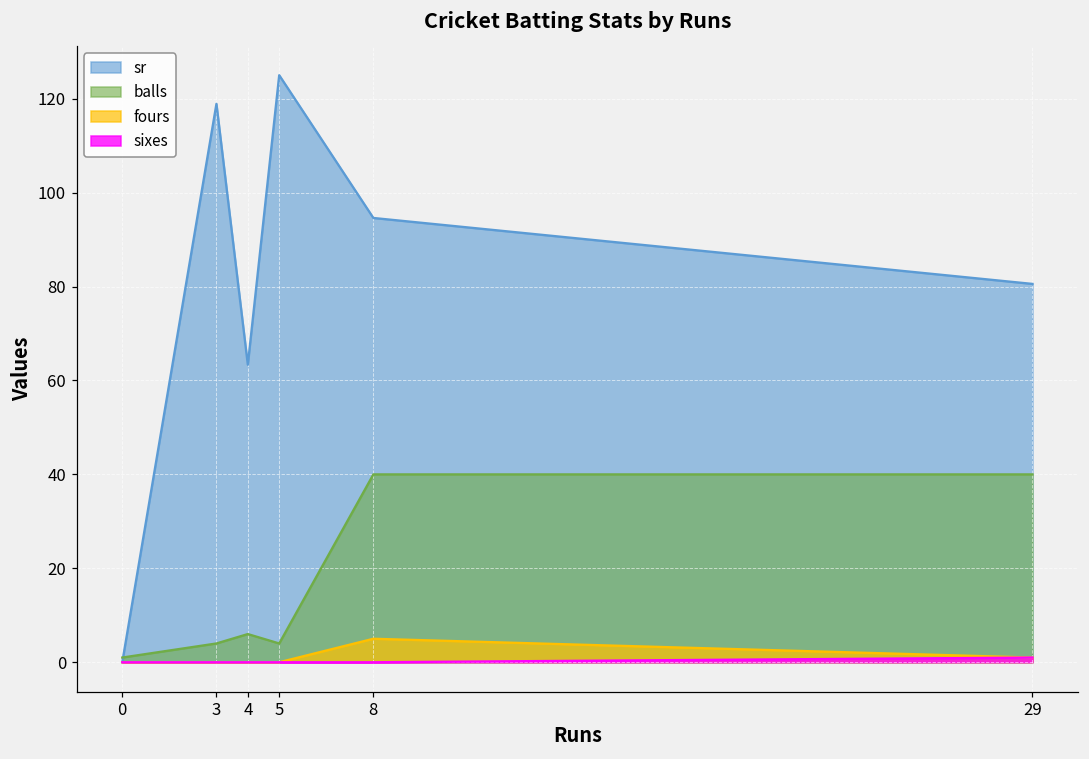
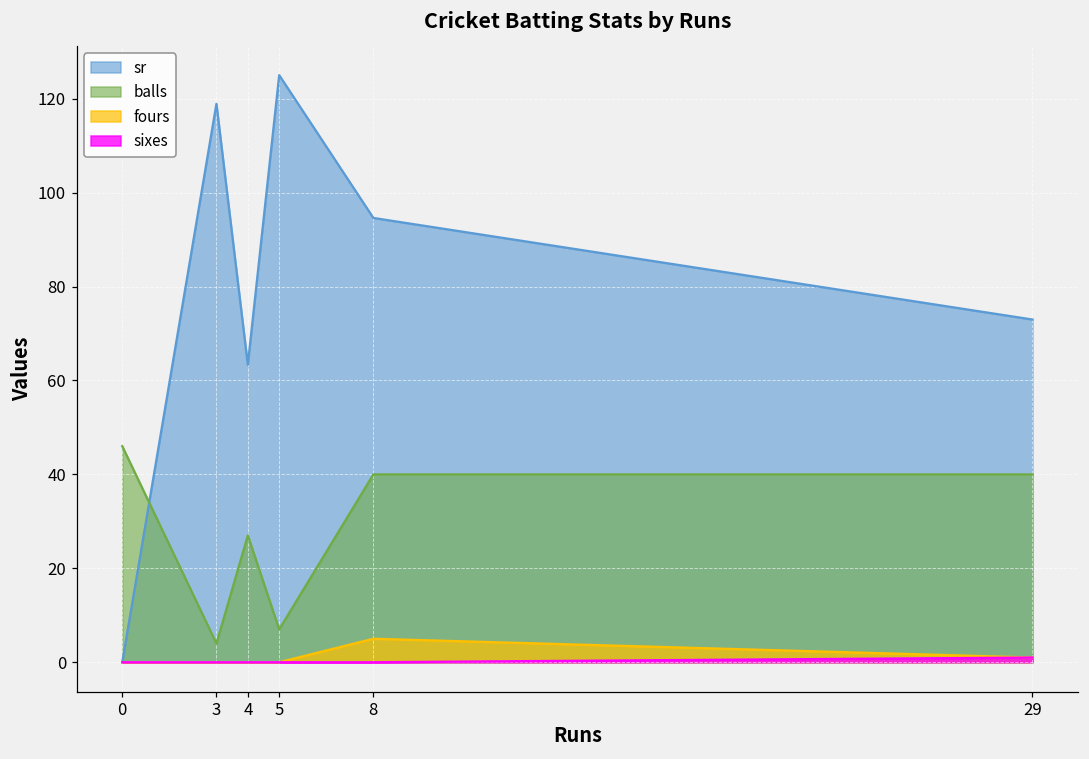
balls, 0: 1 -> 46
balls, 4: 6 -> 27
balls, 5: 4 -> 7
sr, 29: 81 -> 73
